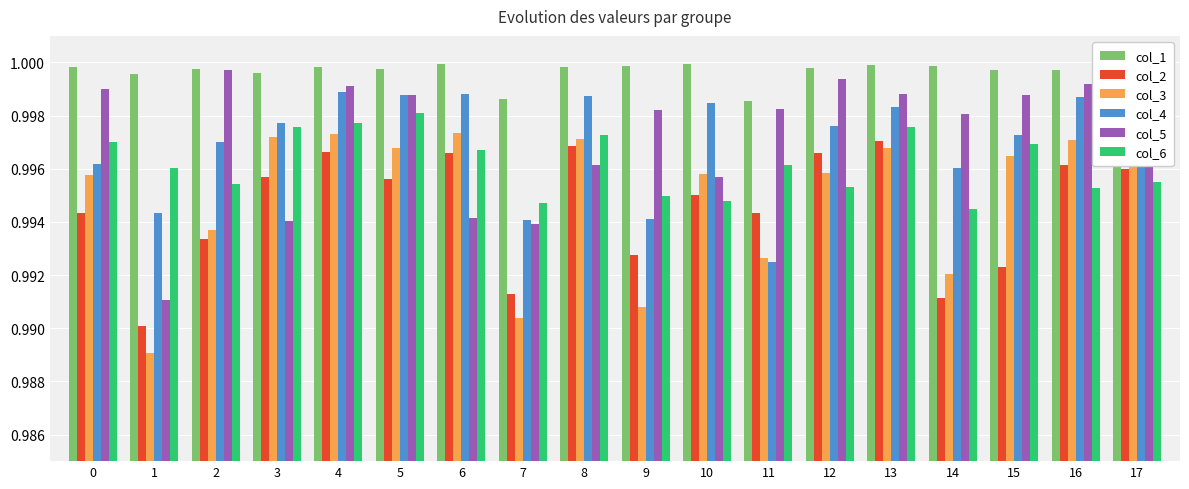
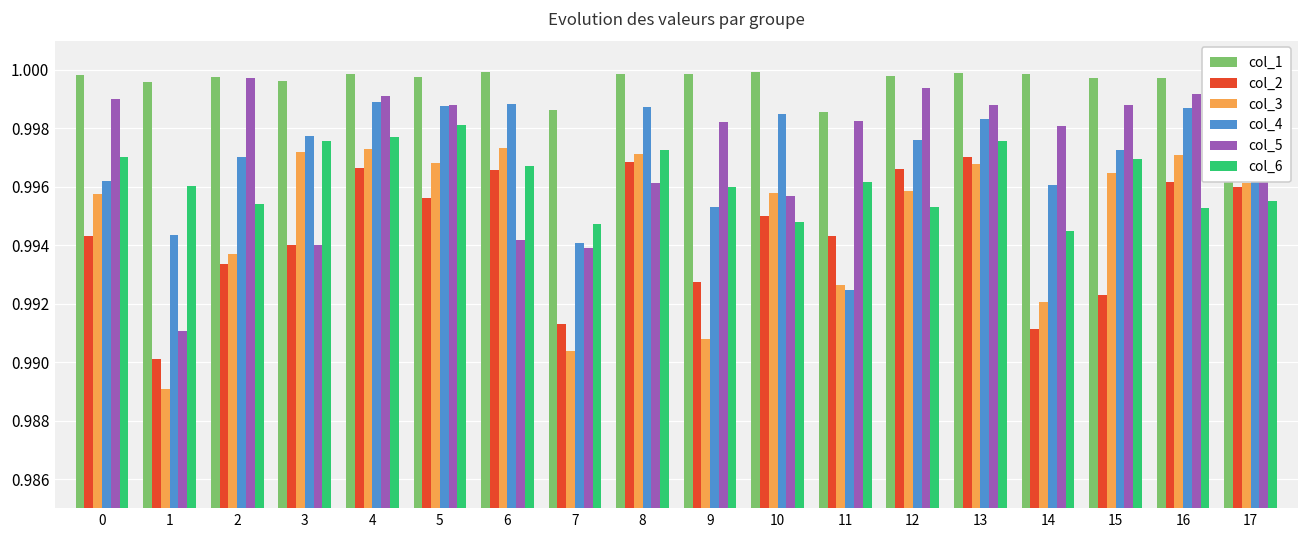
col_2, 3: 0.9957 -> 0.9940
col_4, 9: 0.9941 -> 0.9953
col_6, 9: 0.9950 -> 0.9960
